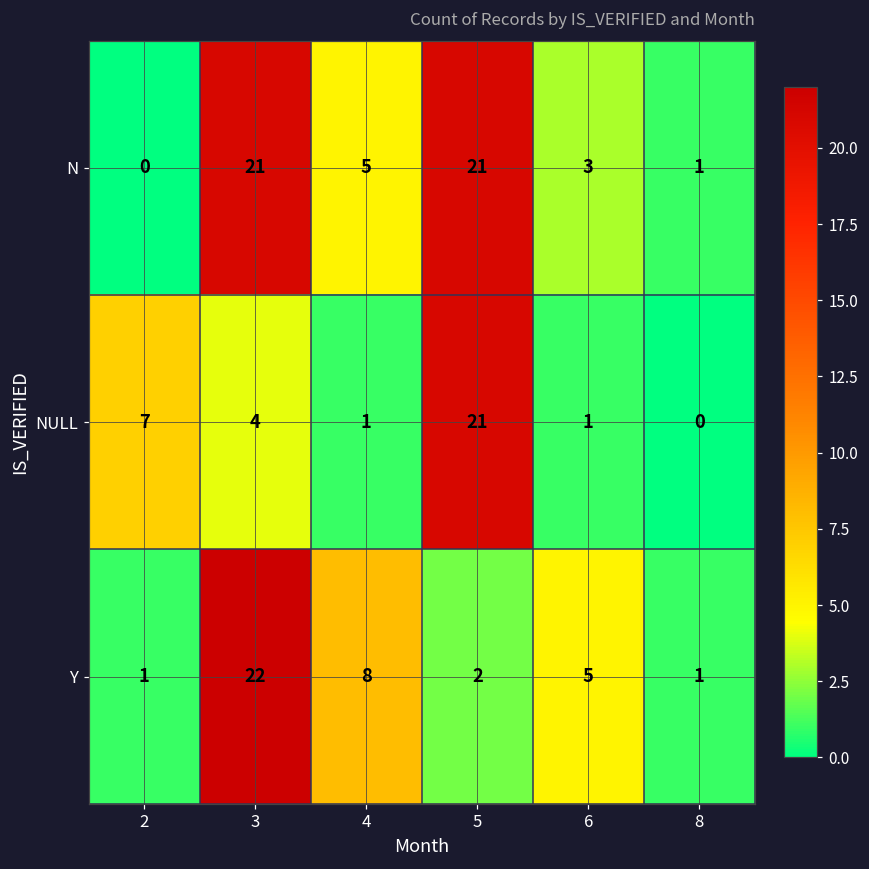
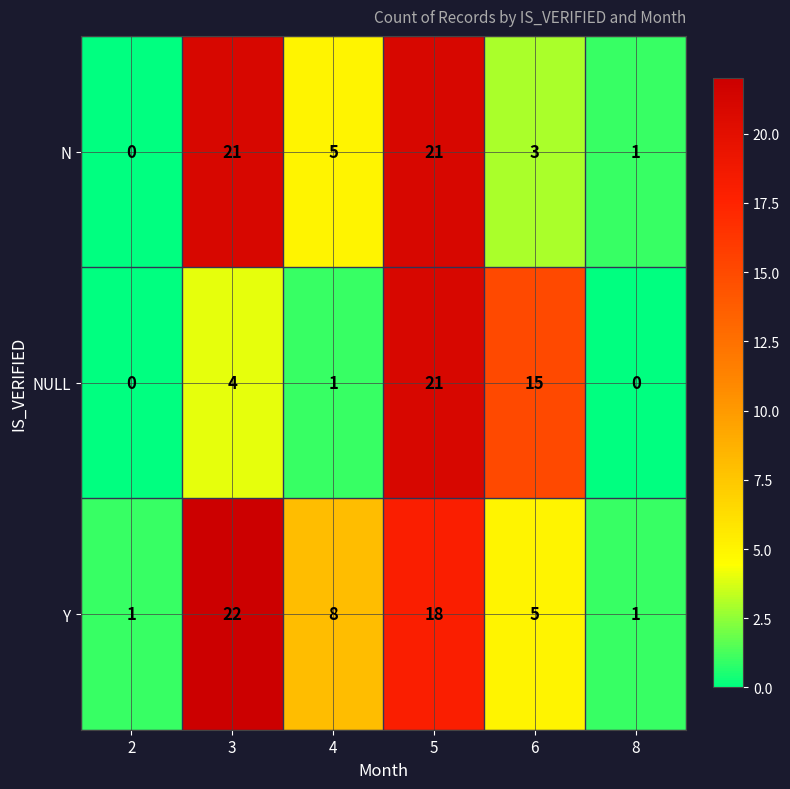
NULL, 2: 7 -> 0
NULL, 6: 1 -> 15
Y, 5: 2 -> 18
